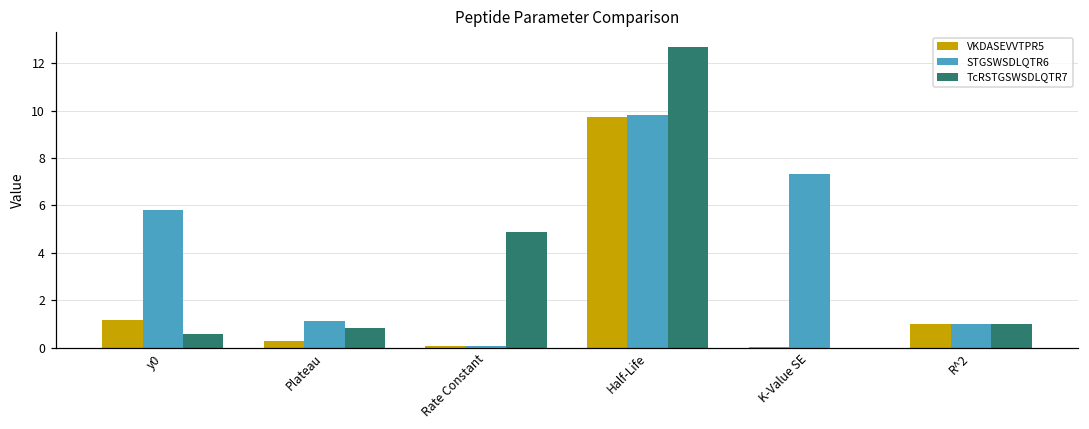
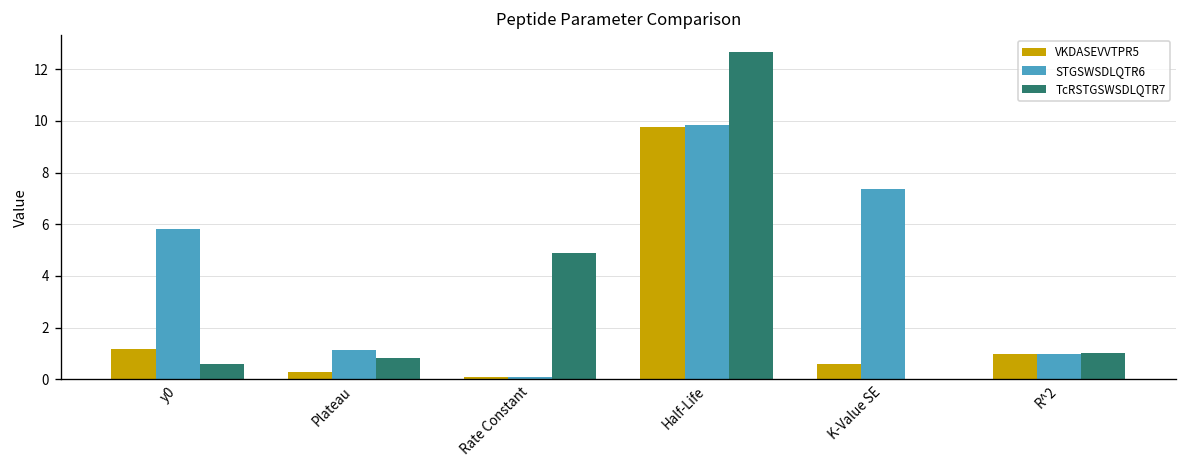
VKDASEVVTPR5, K-Value SE: 0.0 -> 0.6
